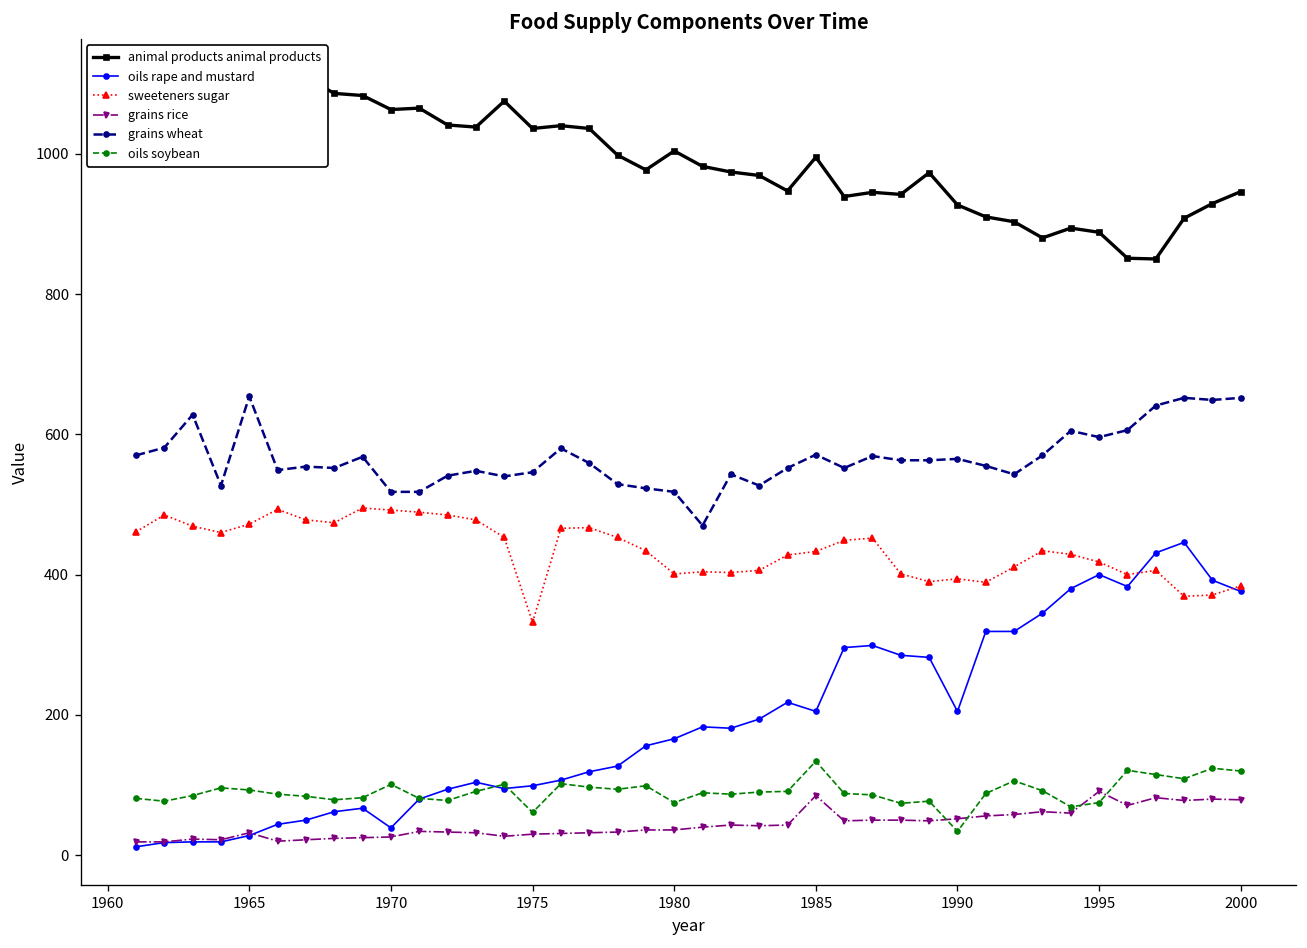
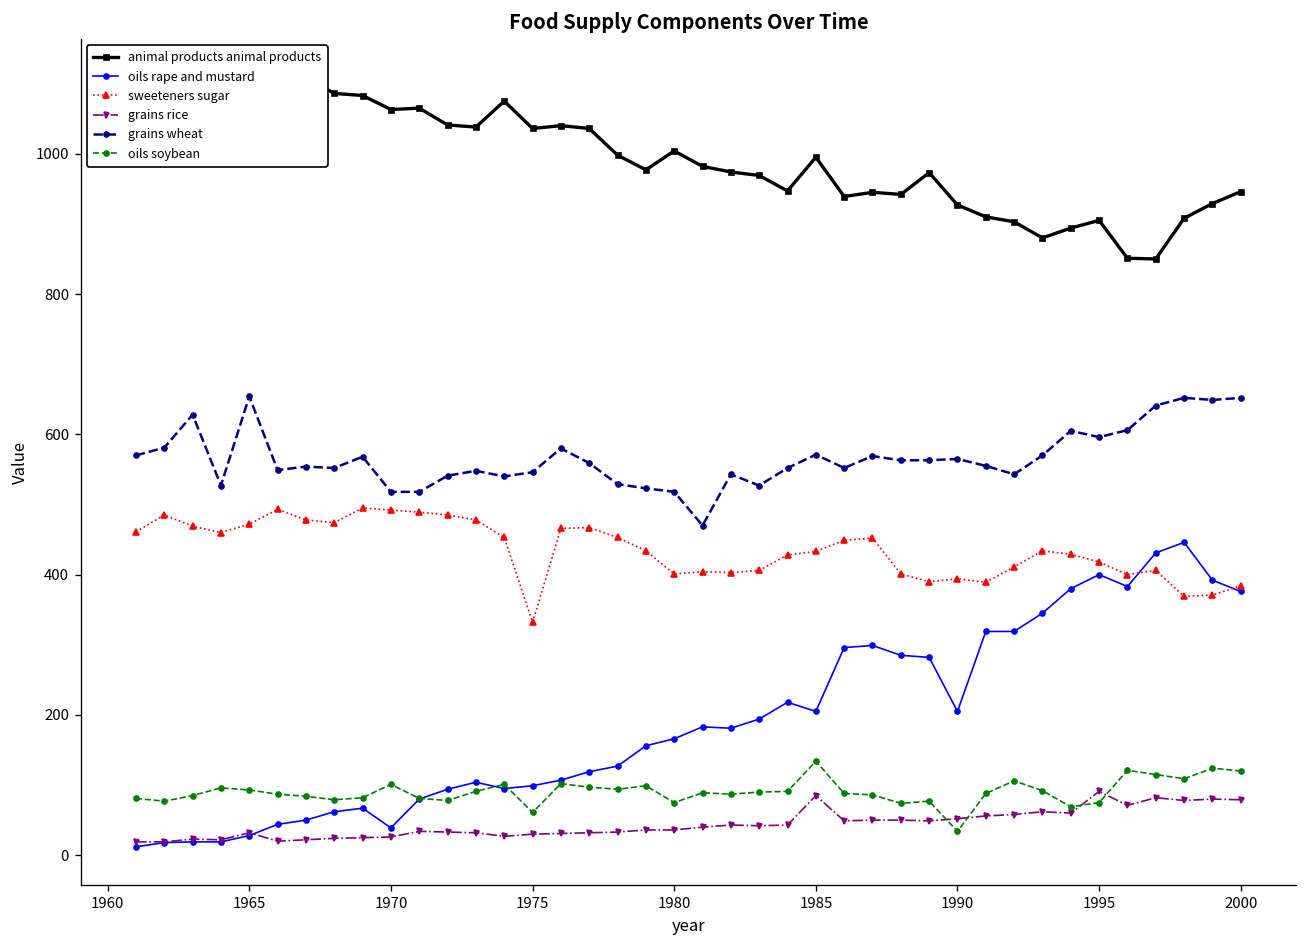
animal products animal products, 1995: 890 -> 910
